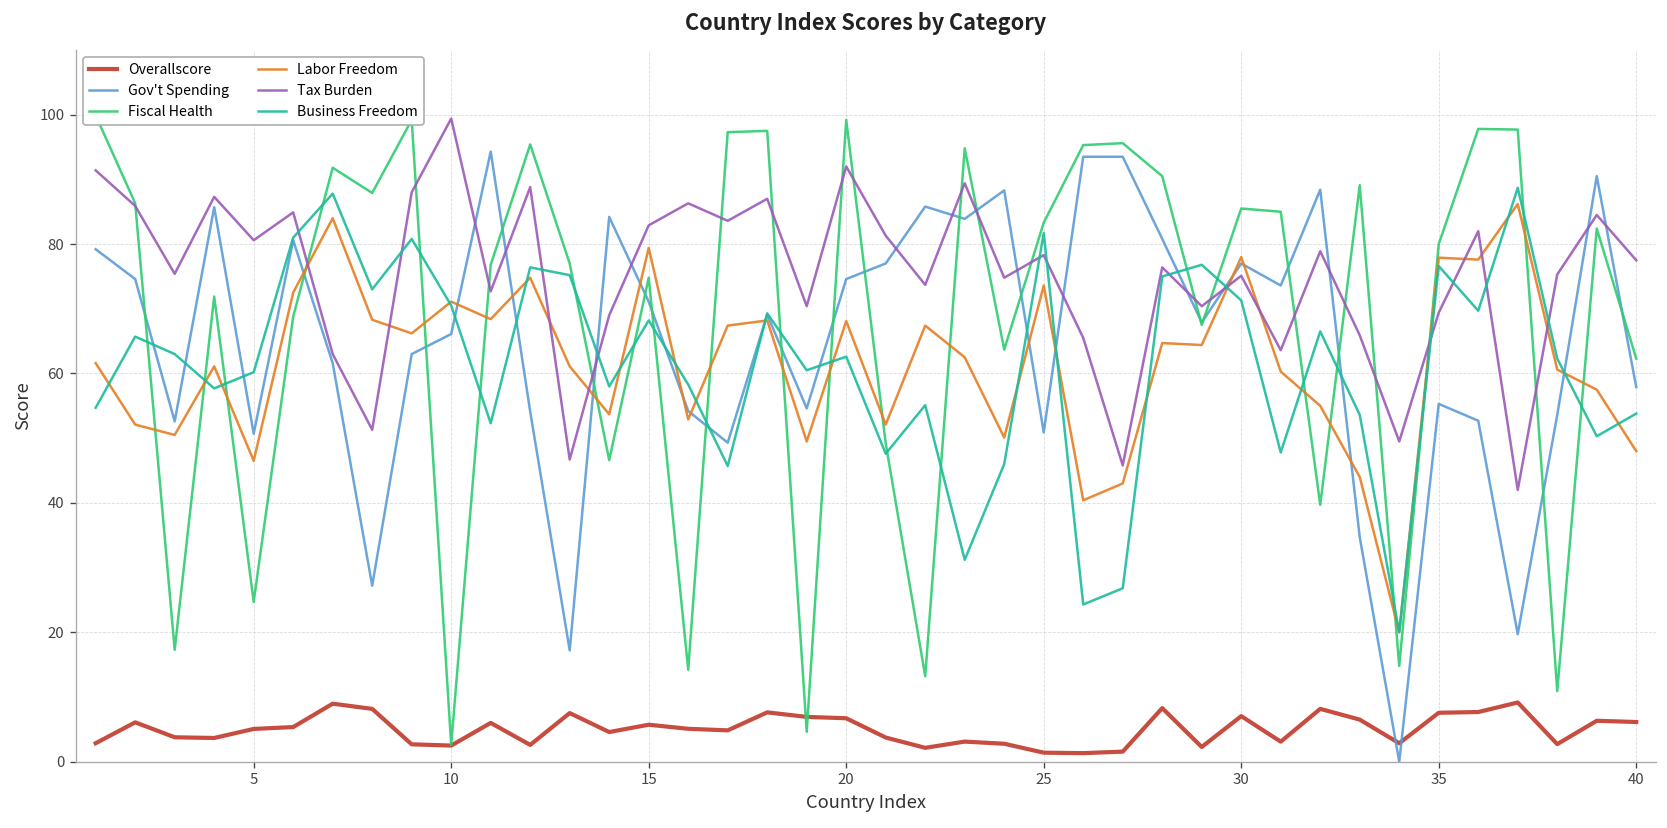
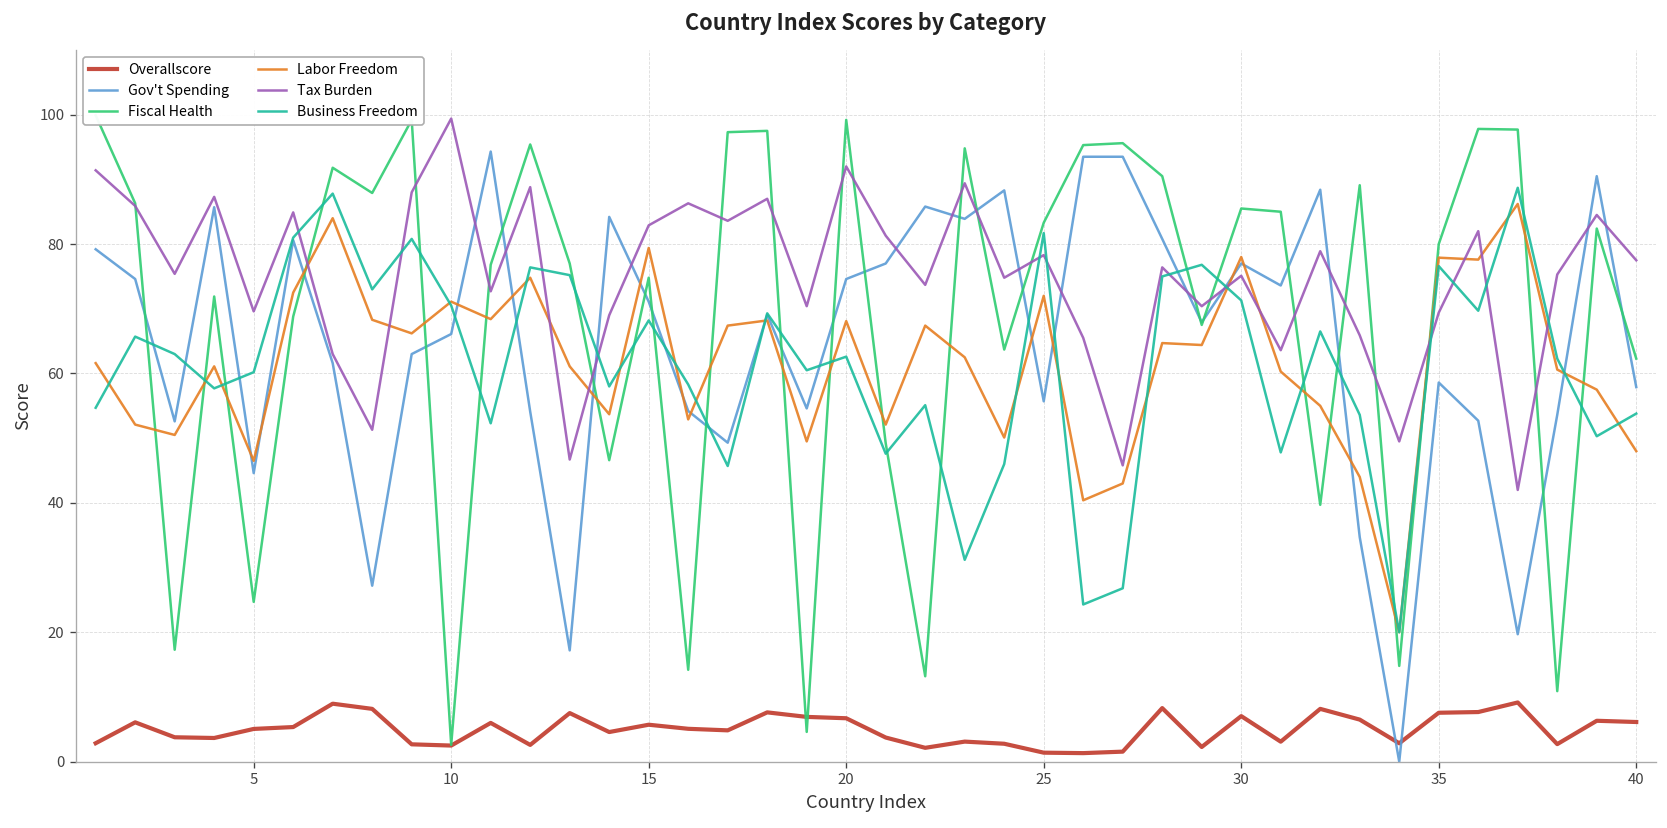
Gov't Spending, 5: 51 -> 45
Tax Burden, 5: 81 -> 70
Gov't Spending, 25: 51 -> 56
Labor Freedom, 25: 74 -> 72
Gov't Spending, 35: 55 -> 59
